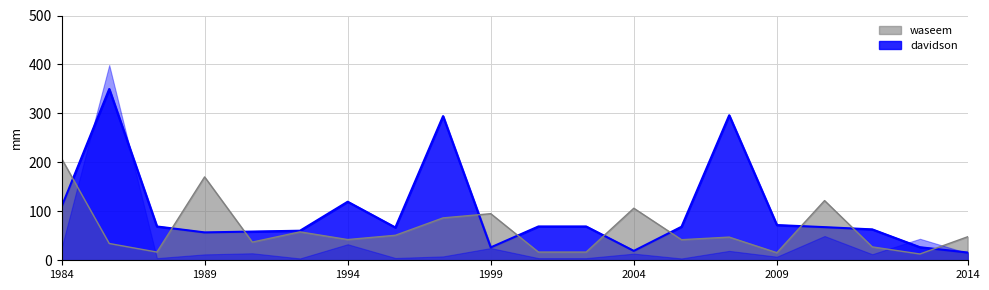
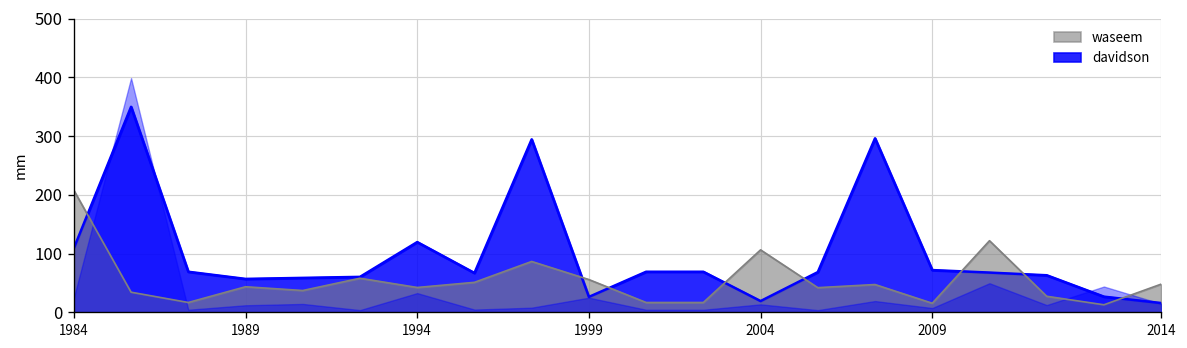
waseem, 1989: 170 -> 40
waseem, 1999: 100 -> 60
